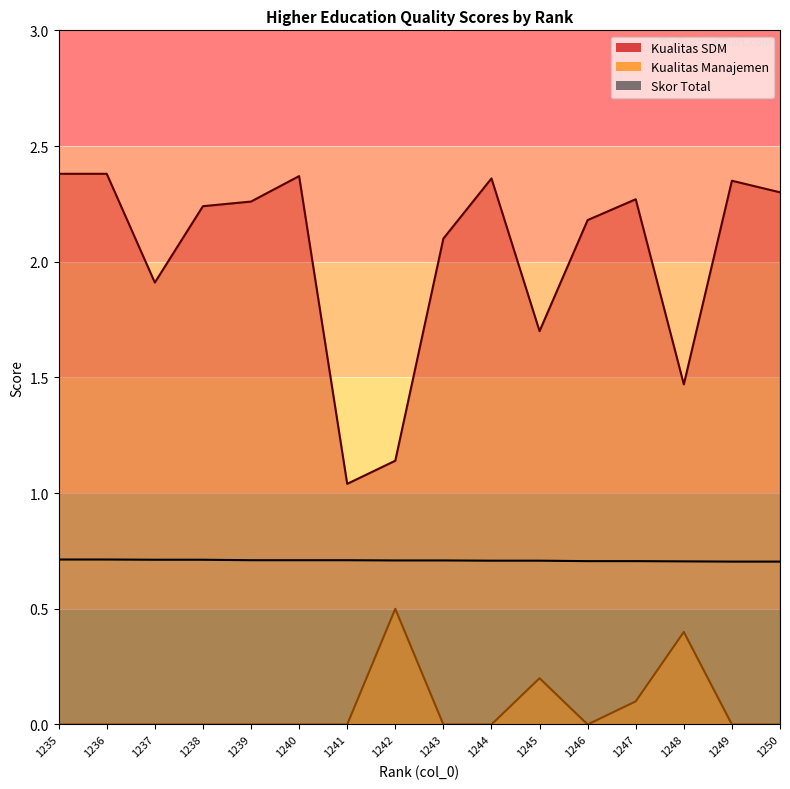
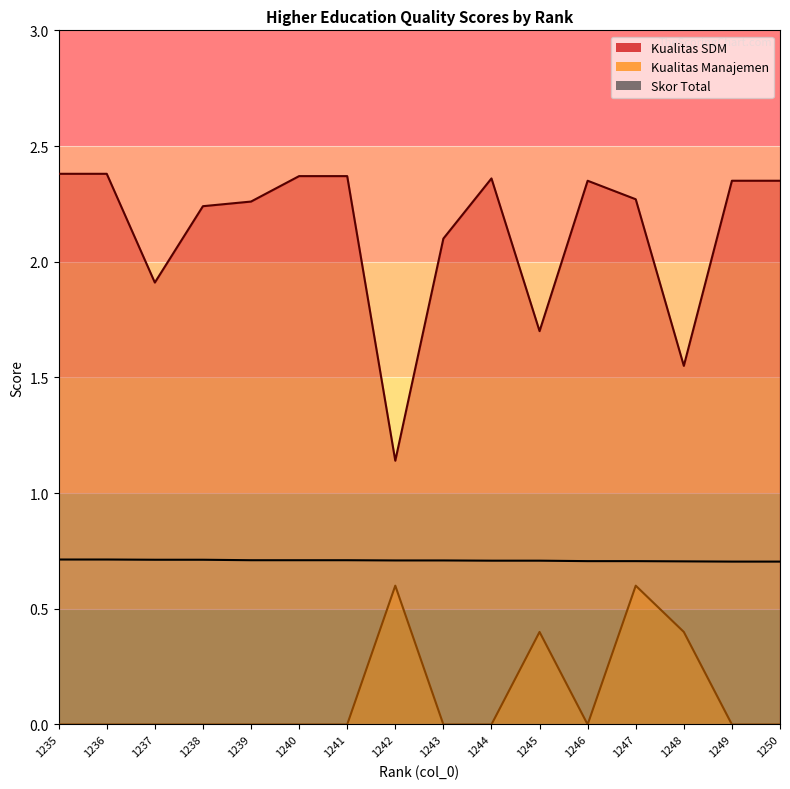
Kualitas SDM, 1241: 1.04 -> 2.37
Kualitas Manajemen, 1242: 0.5 -> 0.6
Kualitas Manajemen, 1245: 0.2 -> 0.4
Kualitas SDM, 1246: 2.18 -> 2.35
Kualitas Manajemen, 1247: 0.1 -> 0.6
Kualitas SDM, 1248: 1.47 -> 1.55
Kualitas SDM, 1250: 2.30 -> 2.35
